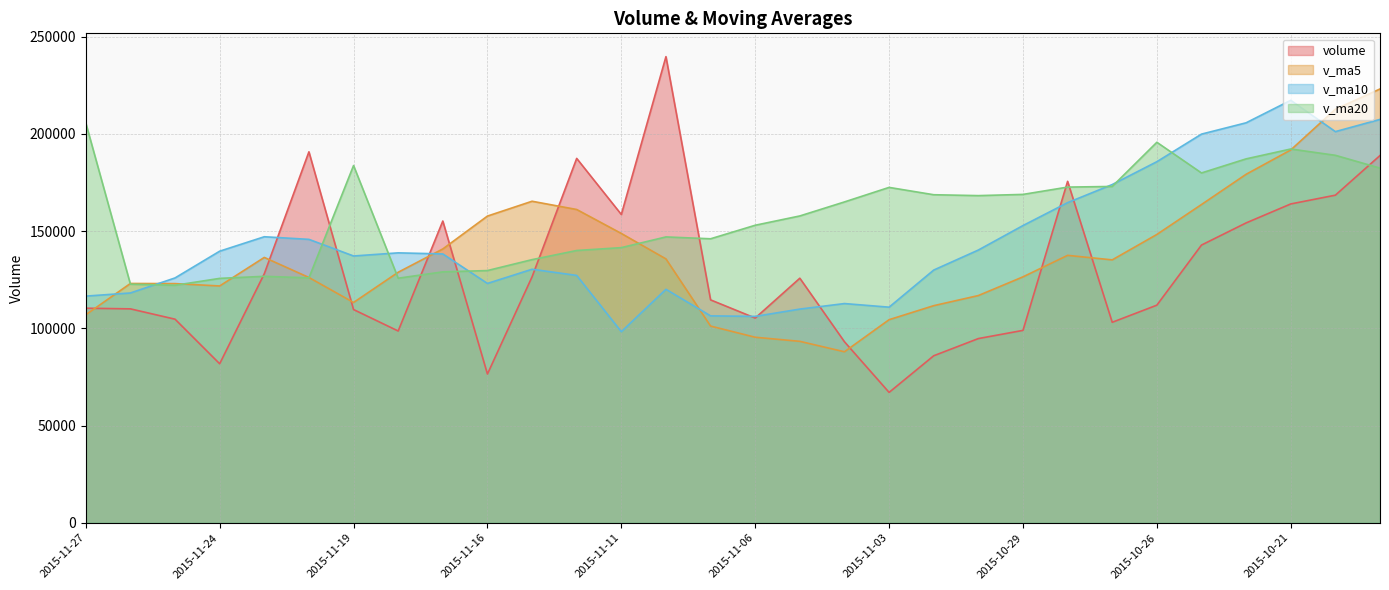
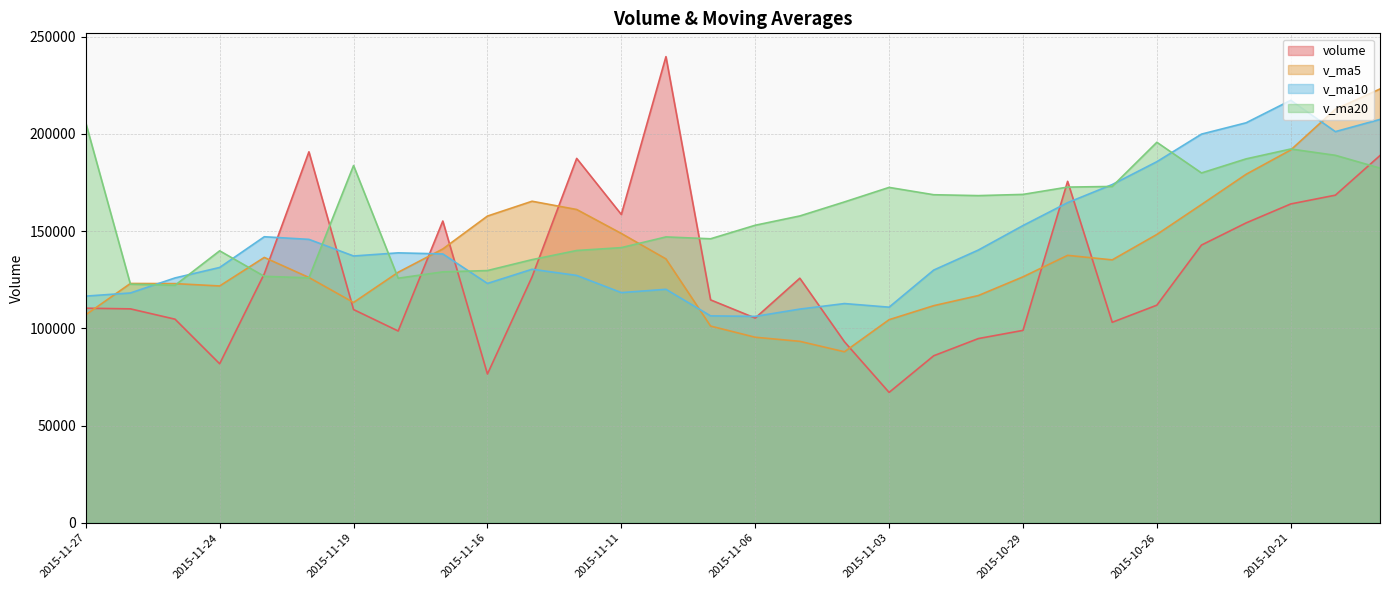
v_ma10, 2015-11-24: 140000 -> 131000
v_ma20, 2015-11-24: 126000 -> 140000
v_ma10, 2015-11-11: 98000 -> 118000
